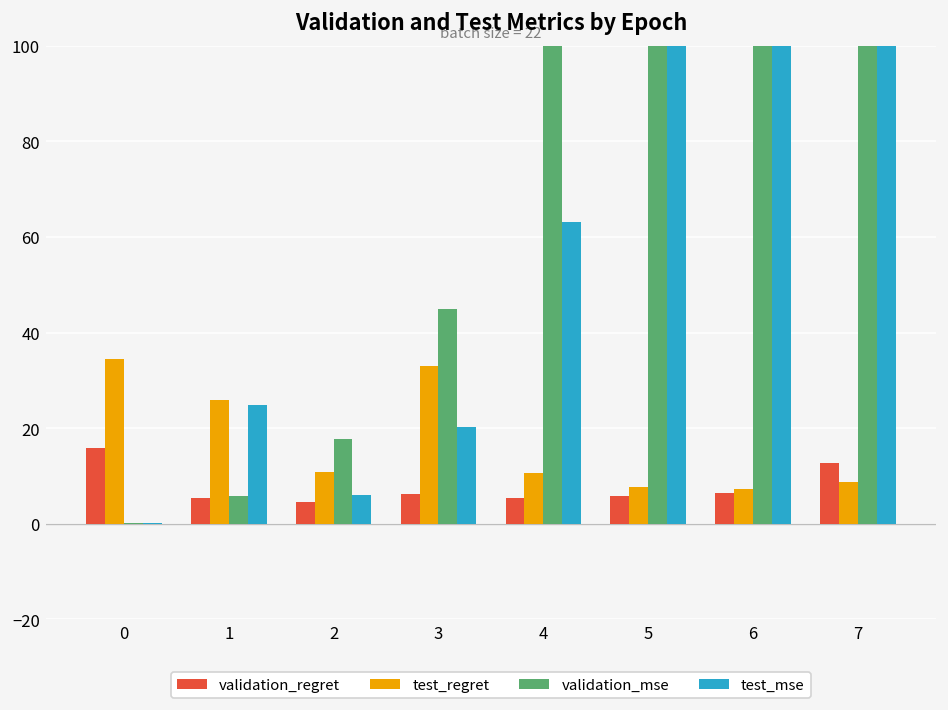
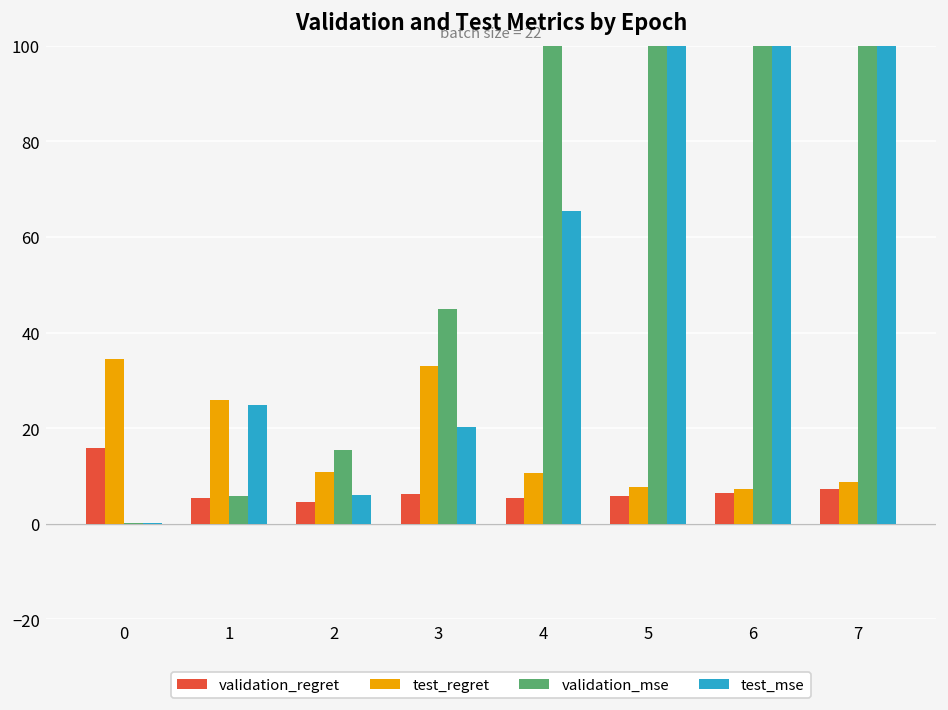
validation_mse, 2: 18 -> 16
test_mse, 4: 63 -> 65
validation_regret, 7: 13 -> 7
